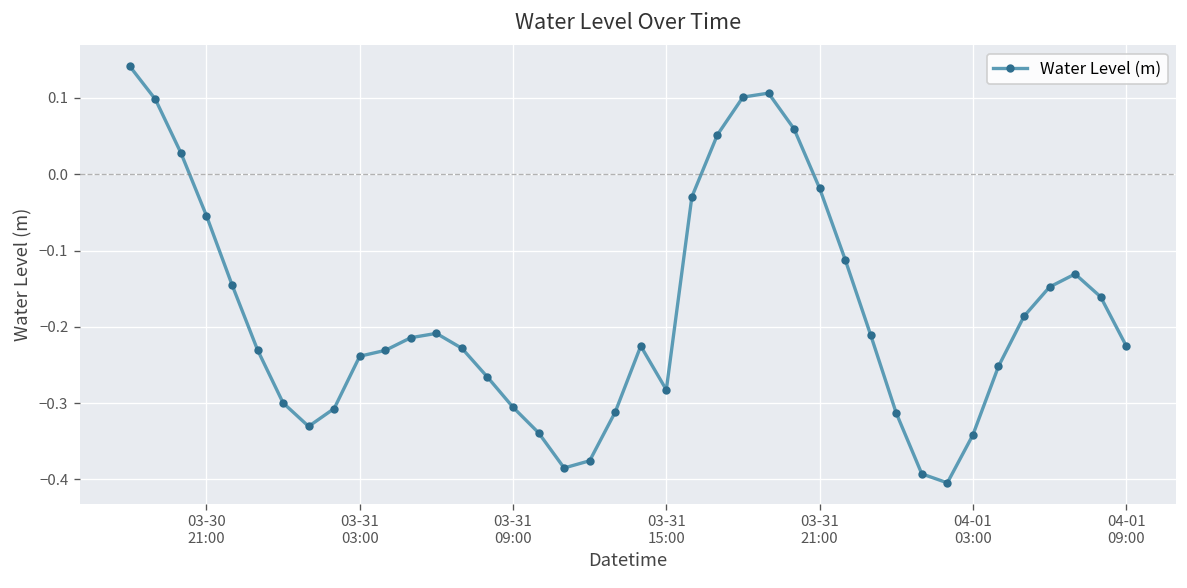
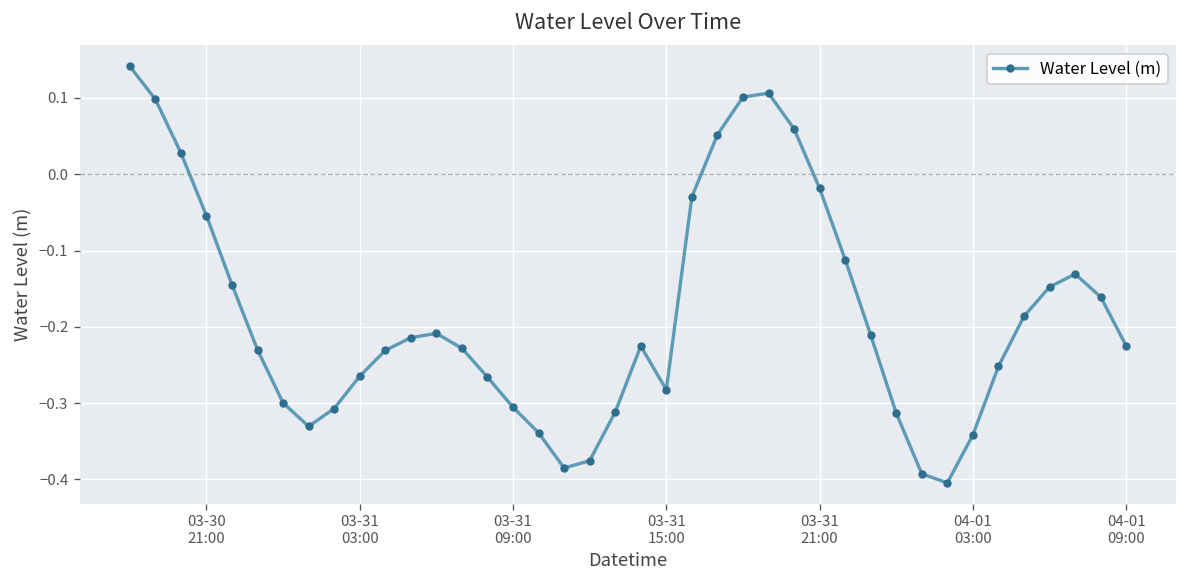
03-31 03:00: -0.24 -> -0.26
